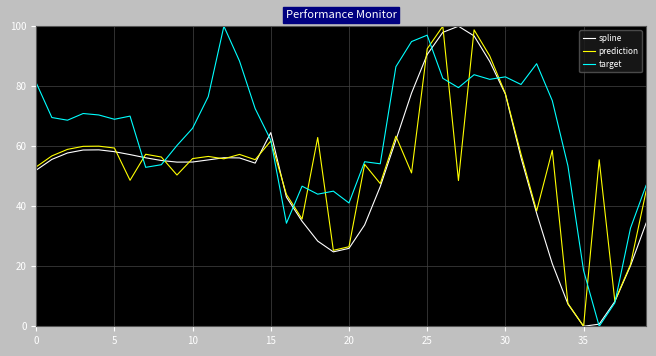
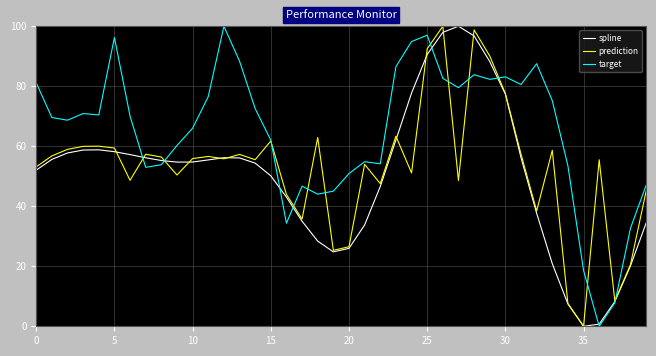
target, 5: 69 -> 96
spline, 15: 65 -> 50
target, 20: 41 -> 51
